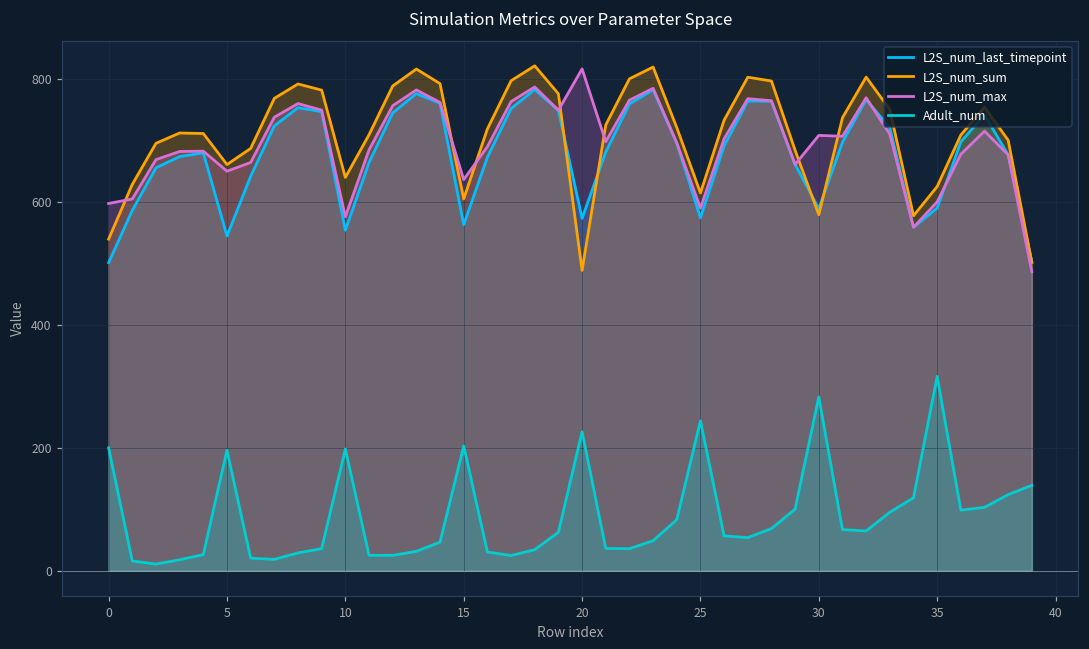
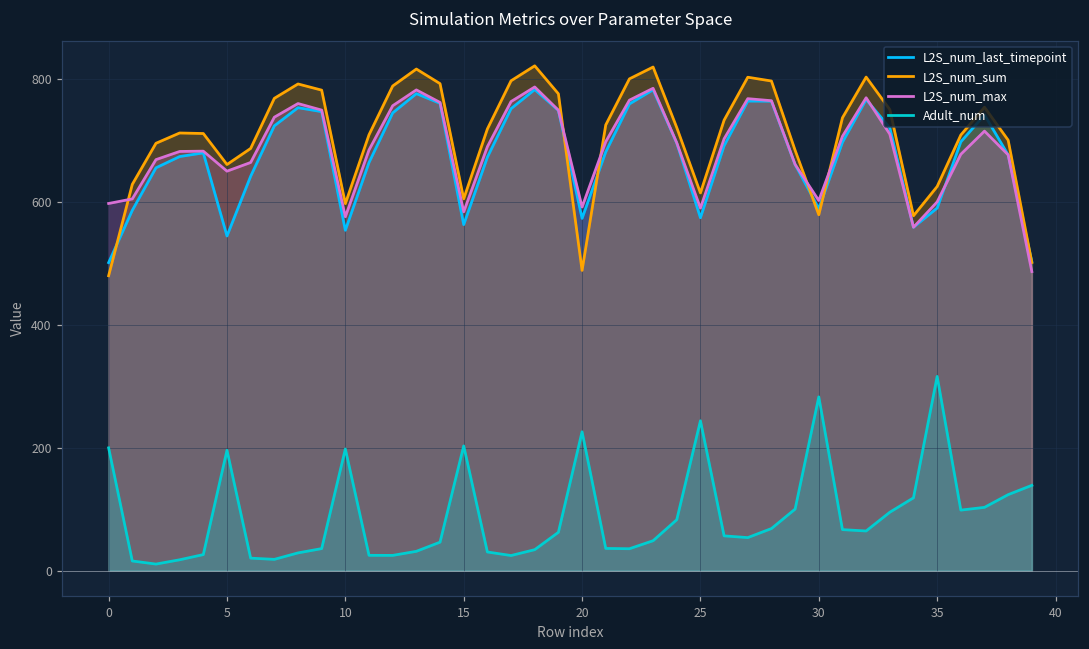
L2S_num_sum, 0: 540 -> 480
L2S_num_sum, 10: 640 -> 600
L2S_num_max, 15: 640 -> 580
L2S_num_max, 20: 820 -> 590
L2S_num_max, 30: 710 -> 600
